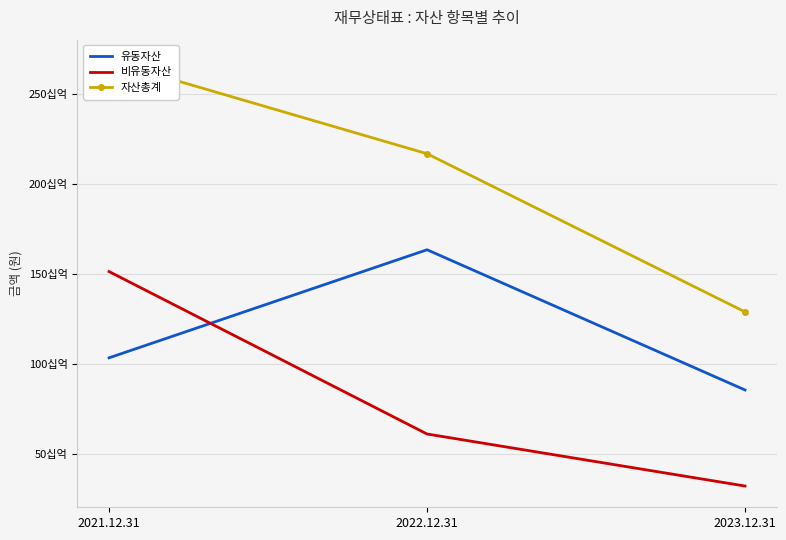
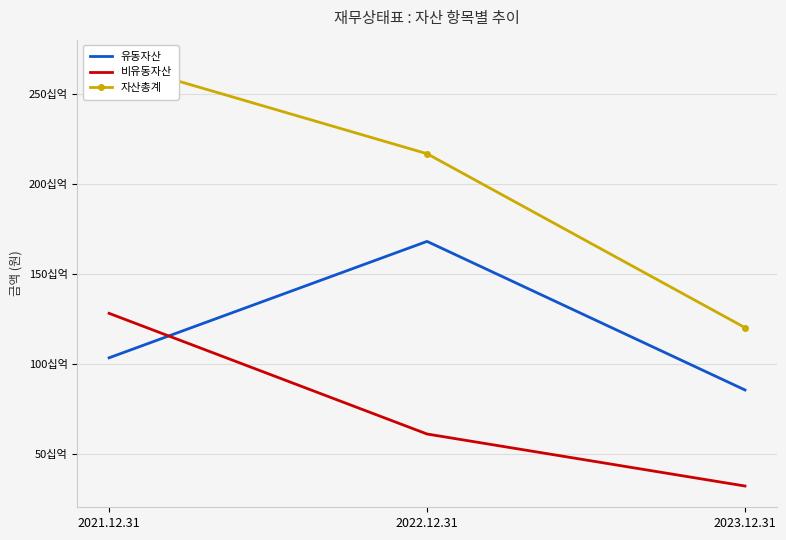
비유동자산, 2021.12.31: 151십억 -> 128십억
유동자산, 2022.12.31: 164십억 -> 168십억
자산총계, 2023.12.31: 129십억 -> 120십억
